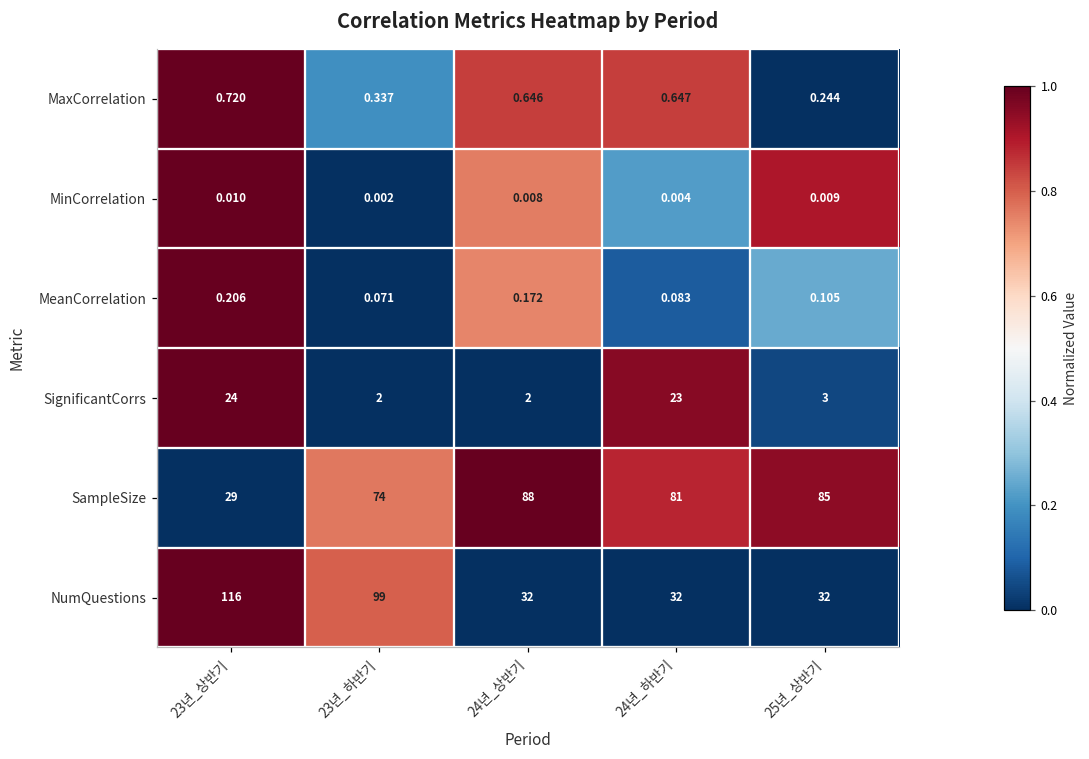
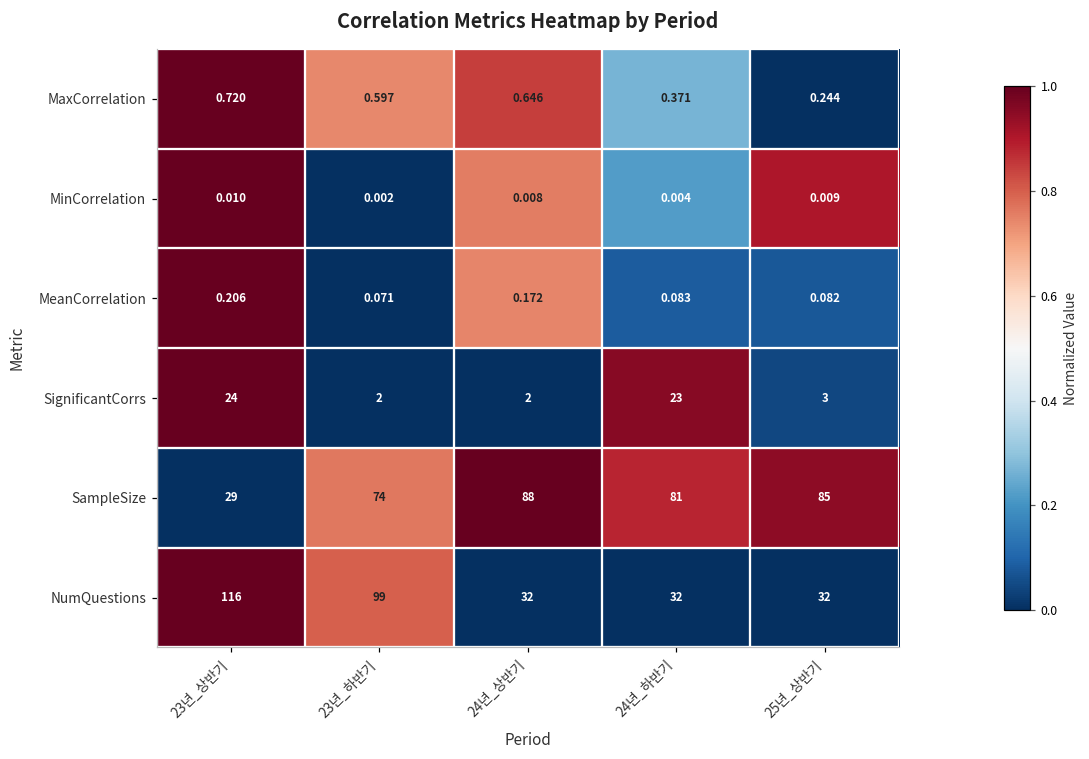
MaxCorrelation, 23년_하반기: 0.337 -> 0.597
MaxCorrelation, 24년_하반기: 0.647 -> 0.371
MeanCorrelation, 25년_상반기: 0.105 -> 0.082
